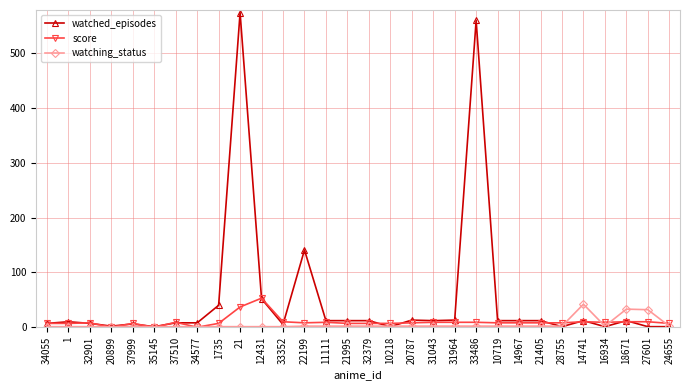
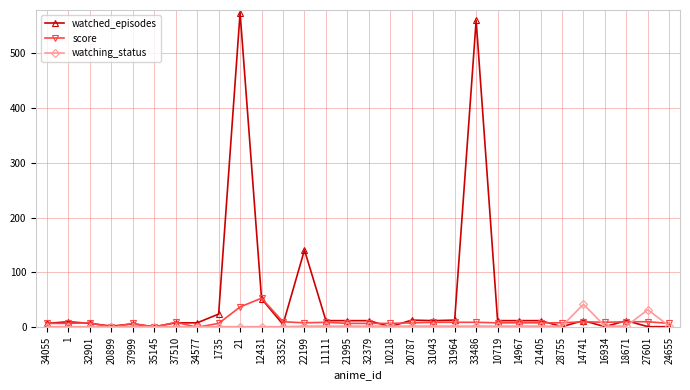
watched_episodes, 1735: 40 -> 20
watching_status, 18671: 30 -> 0
